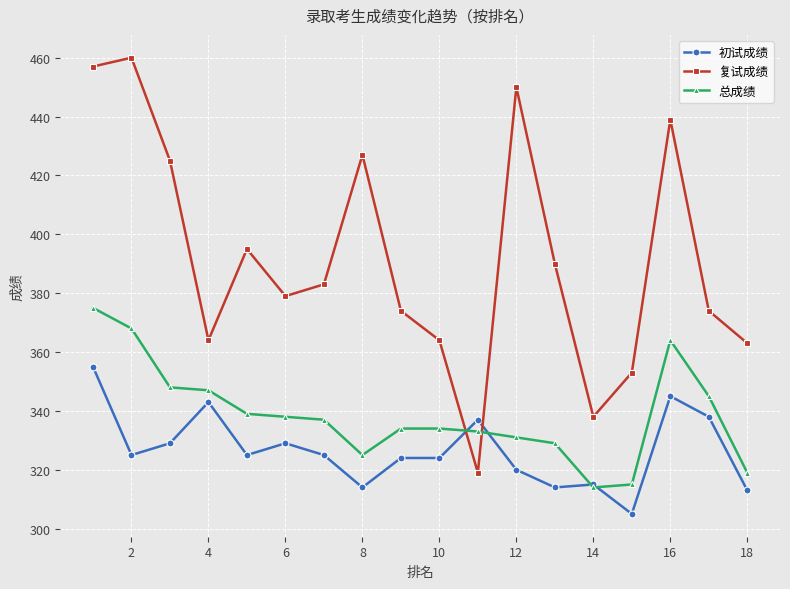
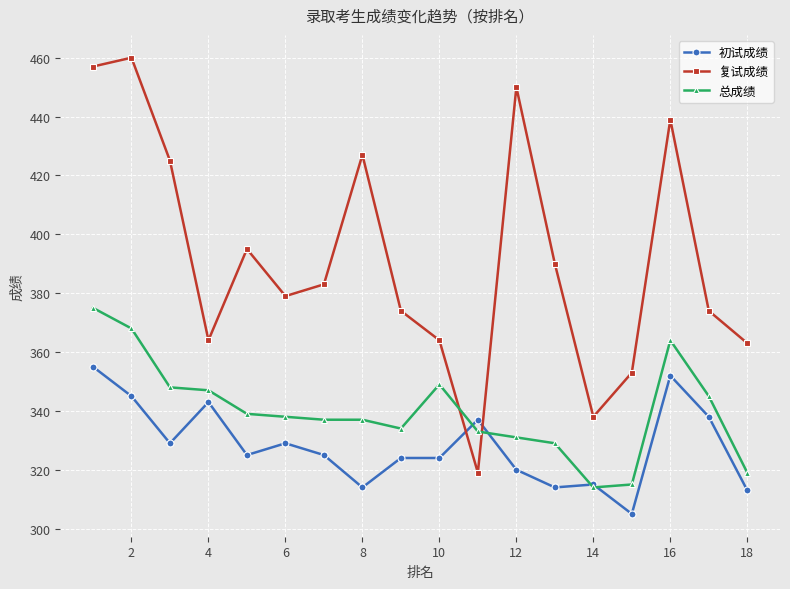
初试成绩, 2: 325 -> 345
总成绩, 8: 325 -> 337
总成绩, 10: 334 -> 349
初试成绩, 16: 345 -> 352
